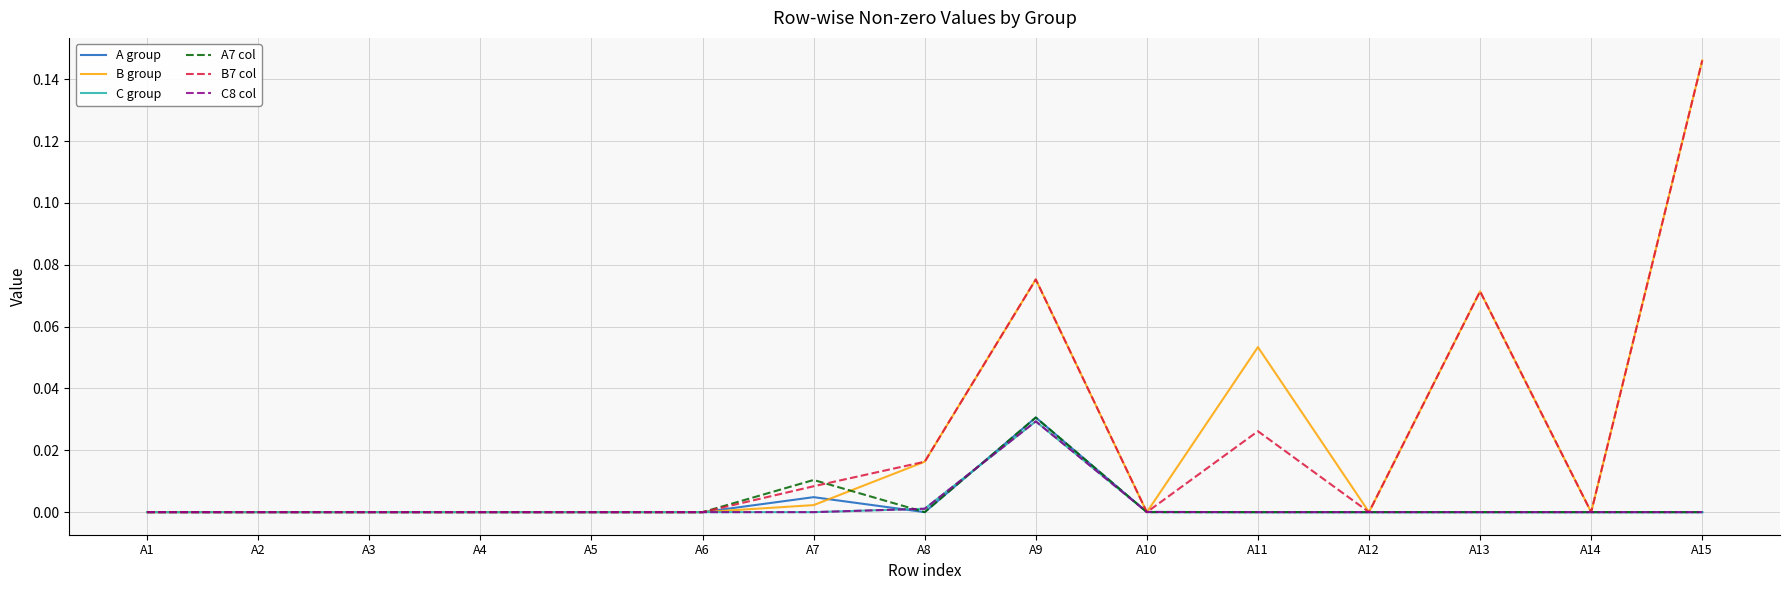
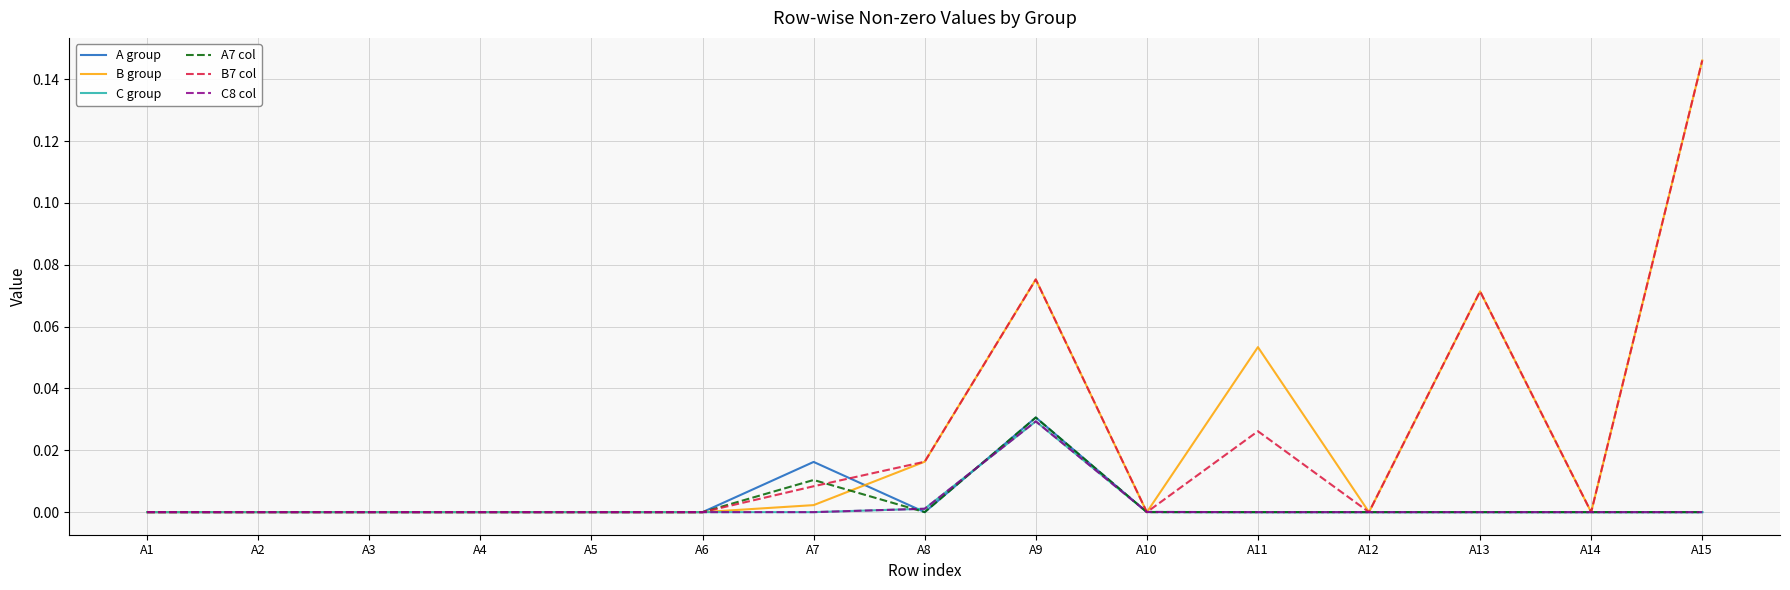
A group, A7: 0.005 -> 0.016
